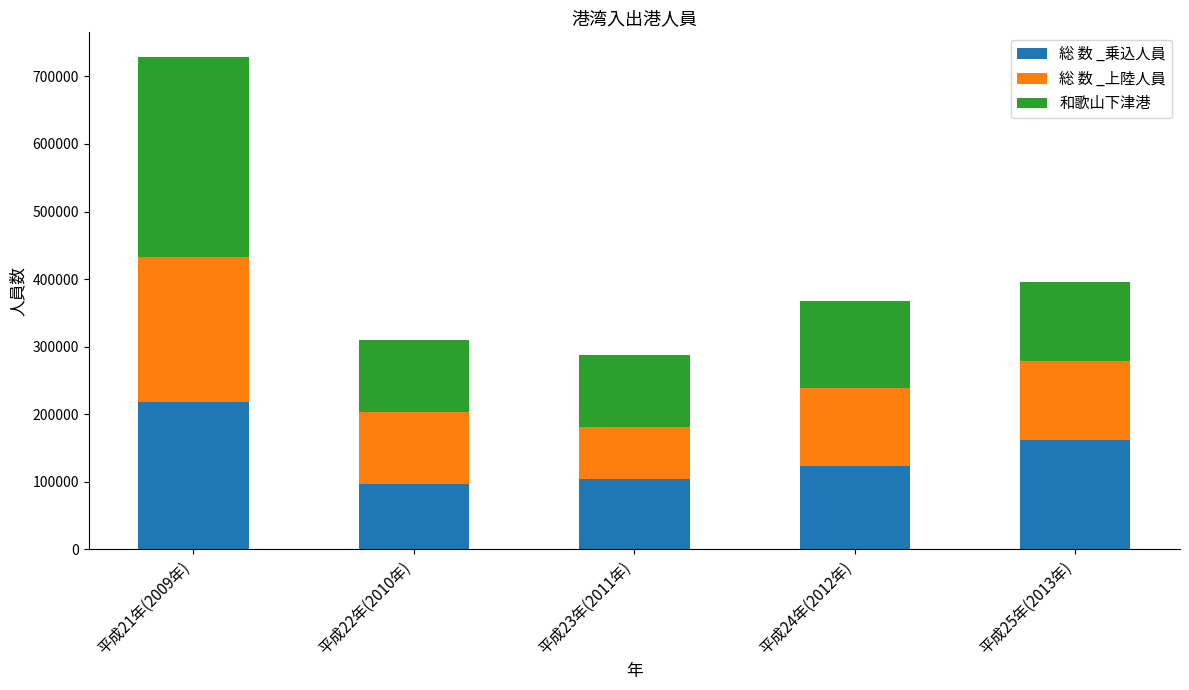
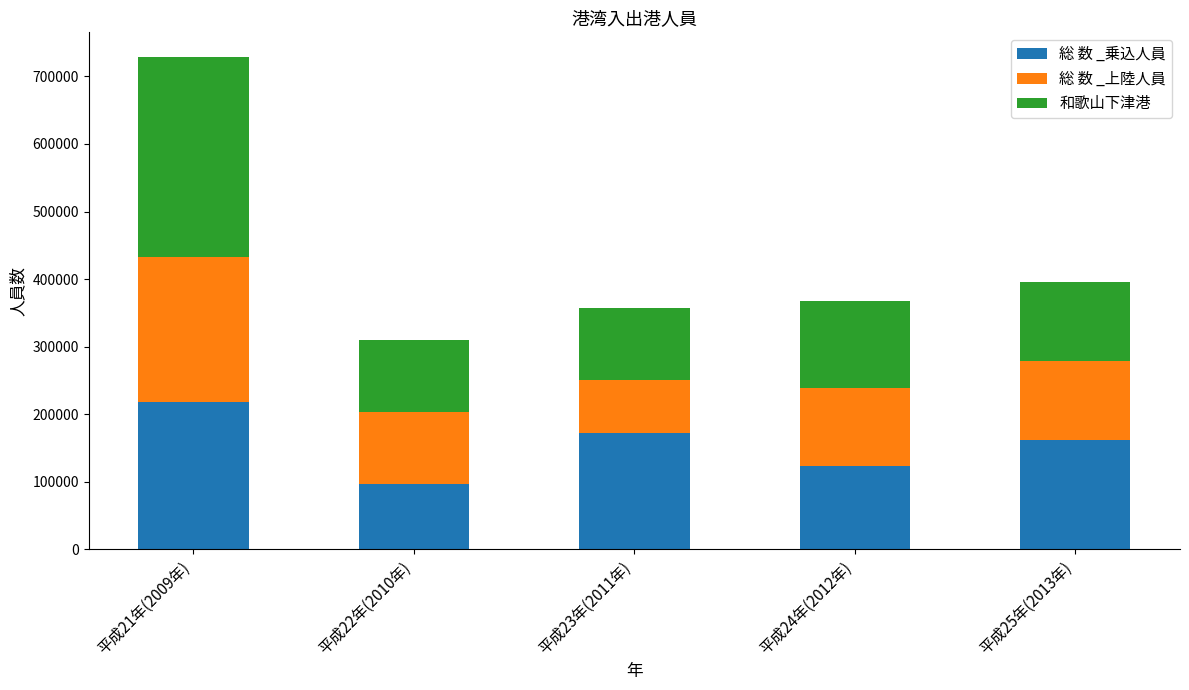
総 数 _乗込人員, 平成23年(2011年): 100000 -> 170000
